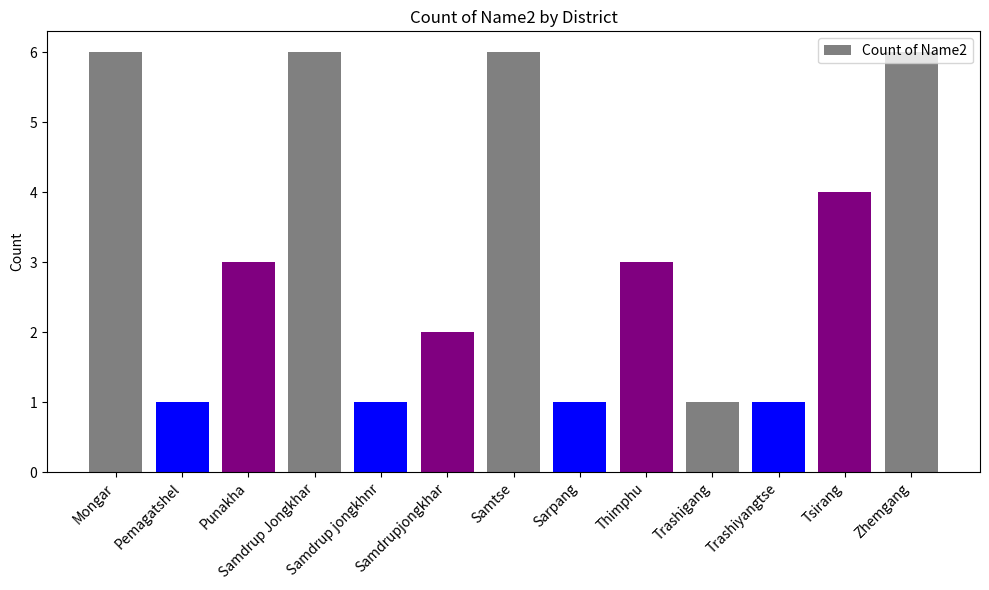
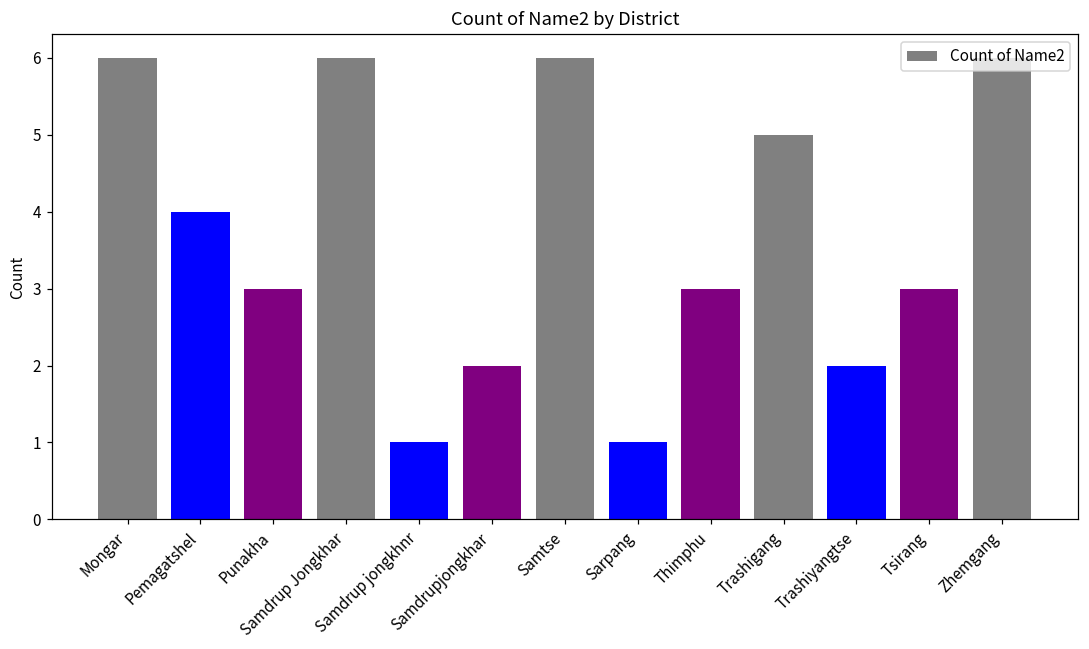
Pemagatshel: 1 -> 4
Trashigang: 1 -> 5
Trashiyangtse: 1 -> 2
Tsirang: 4 -> 3
